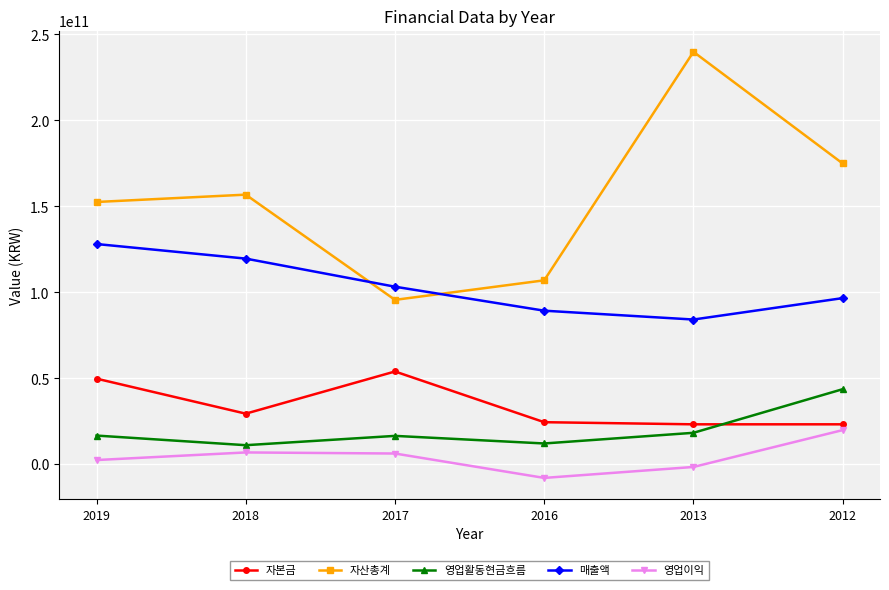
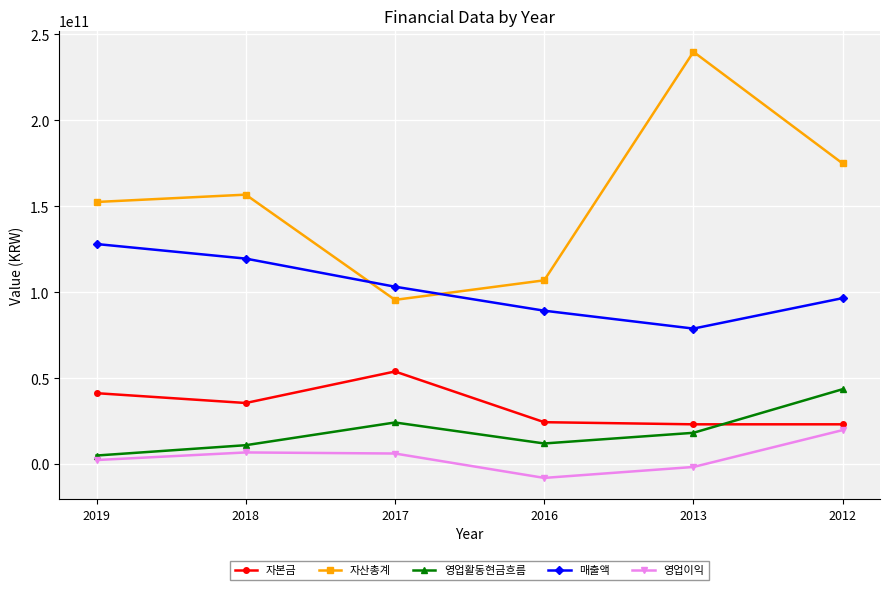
자본금, 2019: 50000000000 -> 41000000000
영업활동현금흐름, 2019: 17000000000 -> 5000000000
자본금, 2018: 29000000000 -> 36000000000
영업활동현금흐름, 2017: 16000000000 -> 24000000000
매출액, 2013: 84000000000 -> 79000000000
